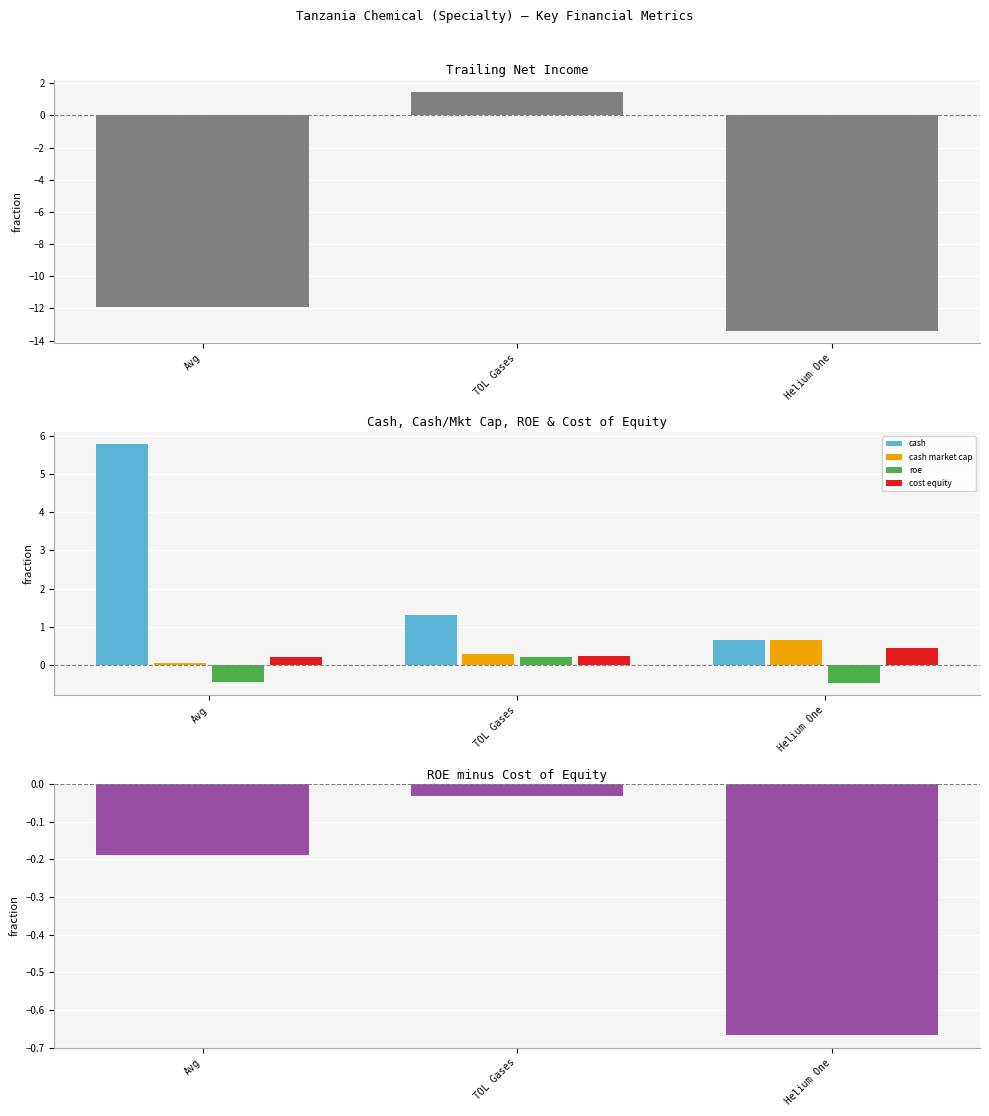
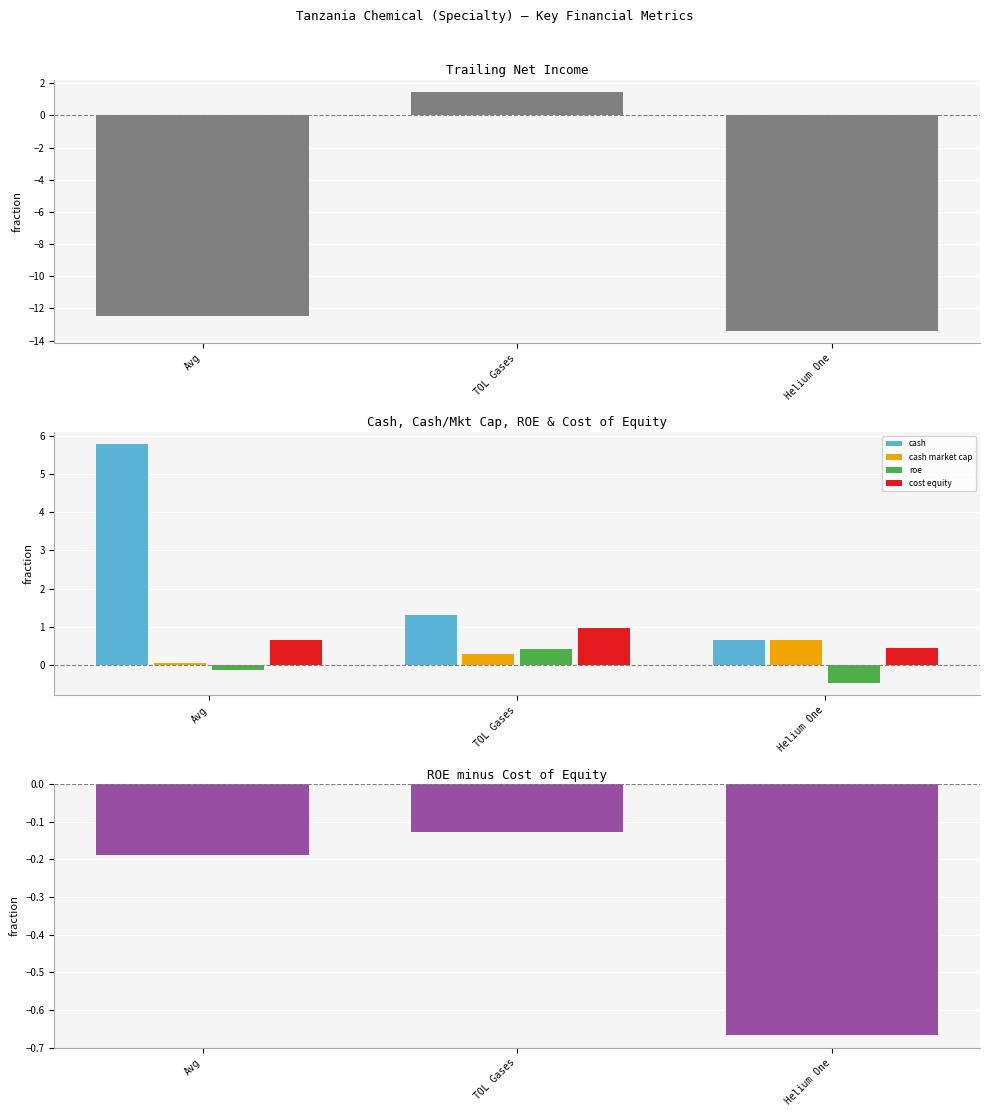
Trailing Net Income, Avg: -11.9 -> -12.4
Cash, Cash/Mkt Cap, ROE & Cost of Equity, roe, Avg: -0.4 -> -0.1
Cash, Cash/Mkt Cap, ROE & Cost of Equity, cost equity, Avg: 0.2 -> 0.7
Cash, Cash/Mkt Cap, ROE & Cost of Equity, roe, TOL Gases: 0.2 -> 0.4
Cash, Cash/Mkt Cap, ROE & Cost of Equity, cost equity, TOL Gases: 0.2 -> 1.0
ROE minus Cost of Equity, TOL Gases: -0.03 -> -0.13
